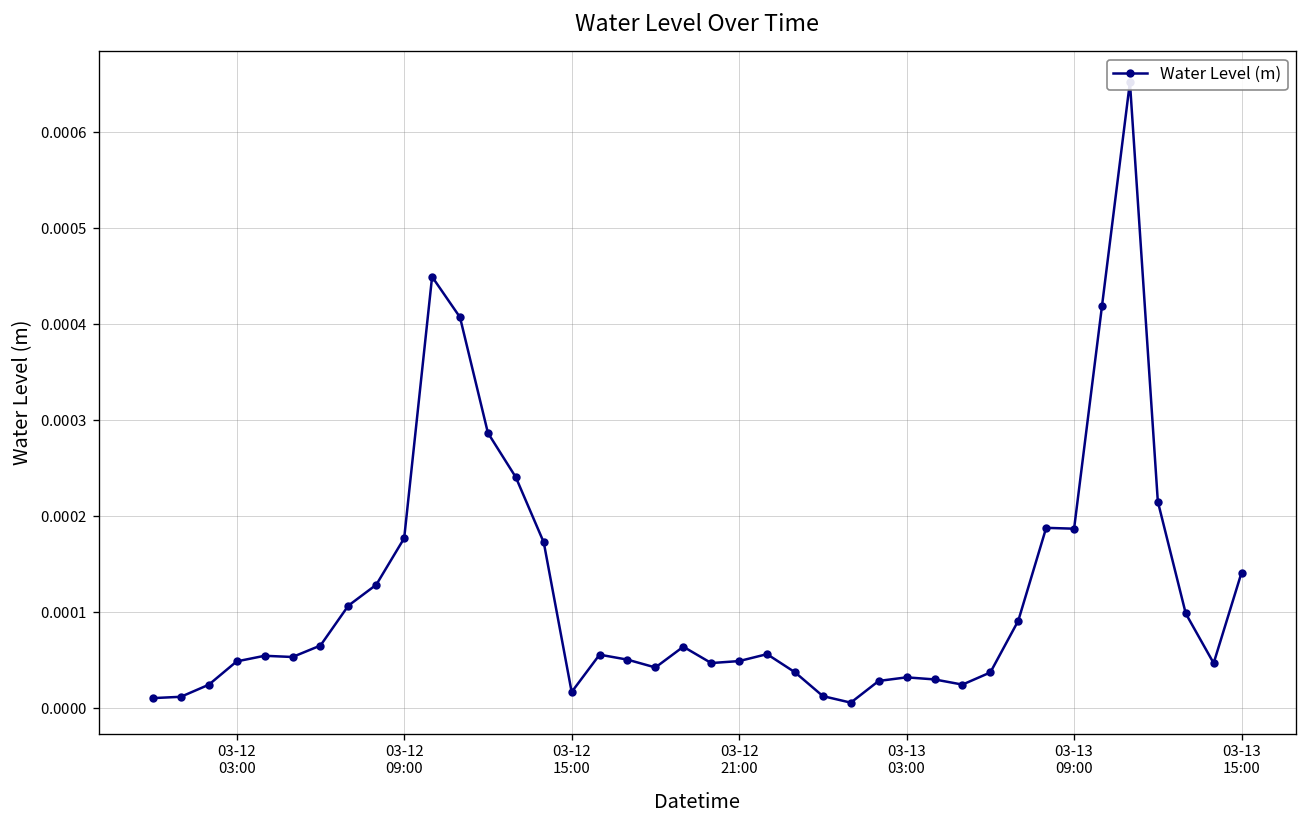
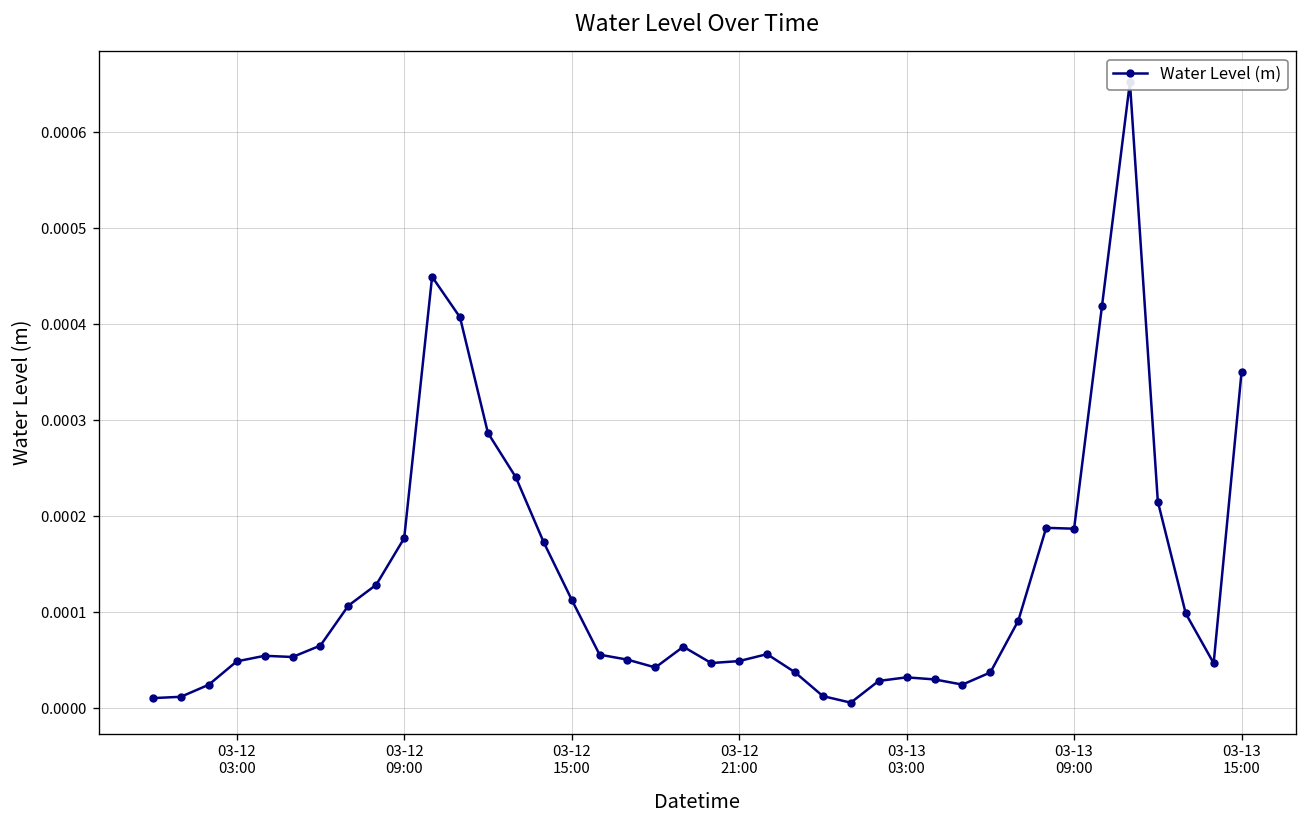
03-12 15:00: 0.00002 -> 0.00011
03-13 15:00: 0.00014 -> 0.00035
